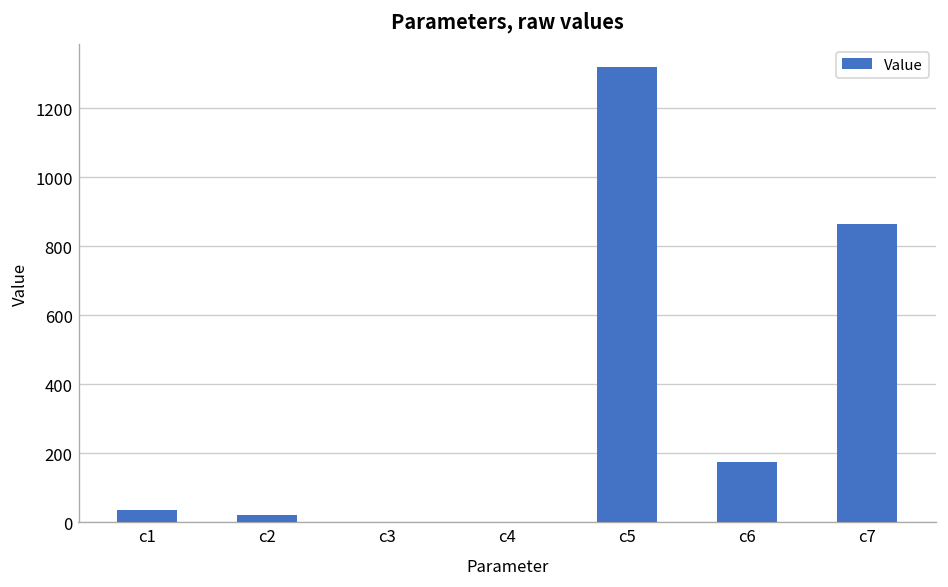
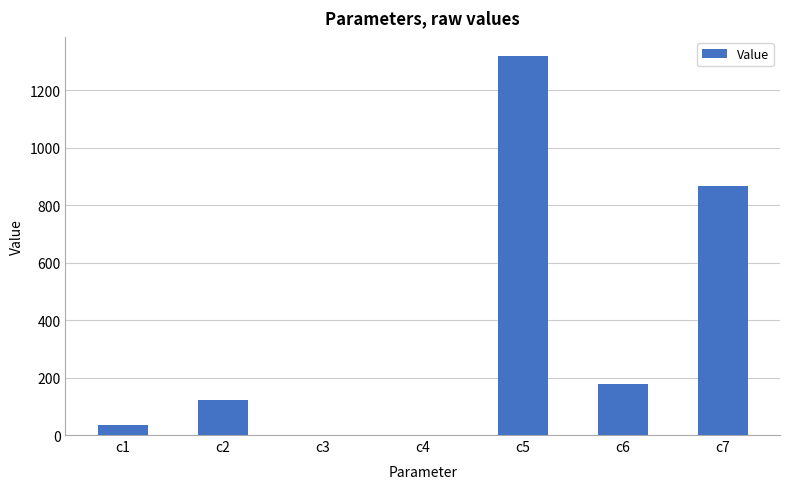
c2: 20 -> 120
